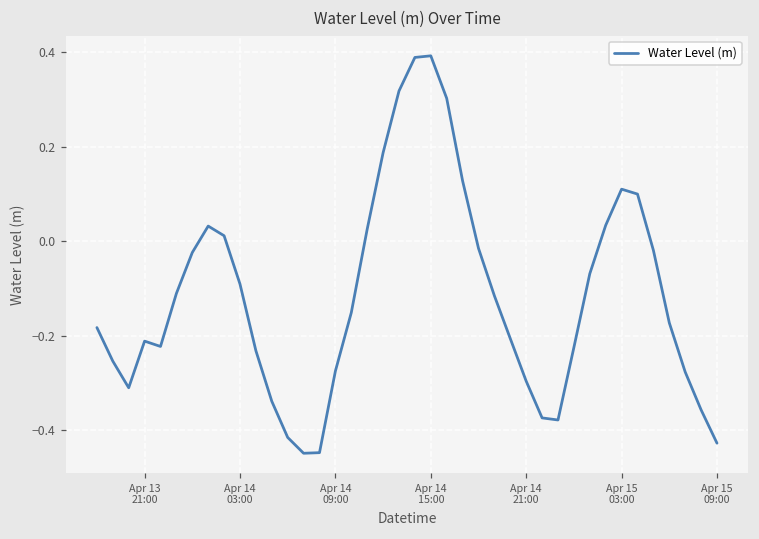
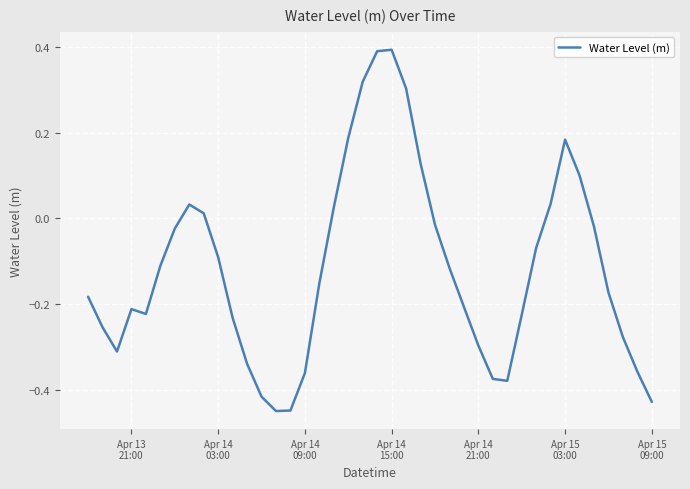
Apr 14 09:00: -0.27 -> -0.36
Apr 15 03:00: 0.11 -> 0.18
